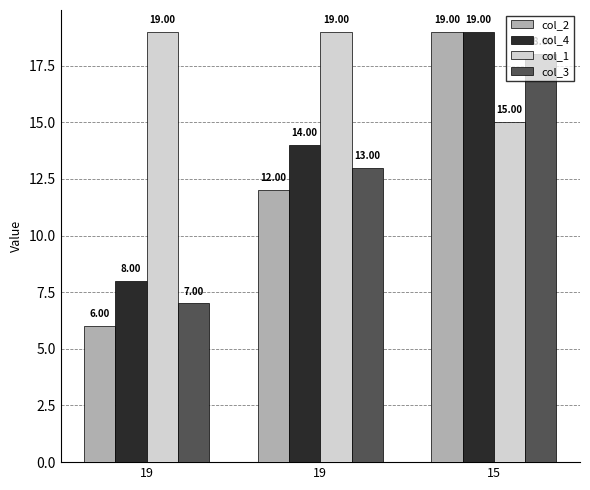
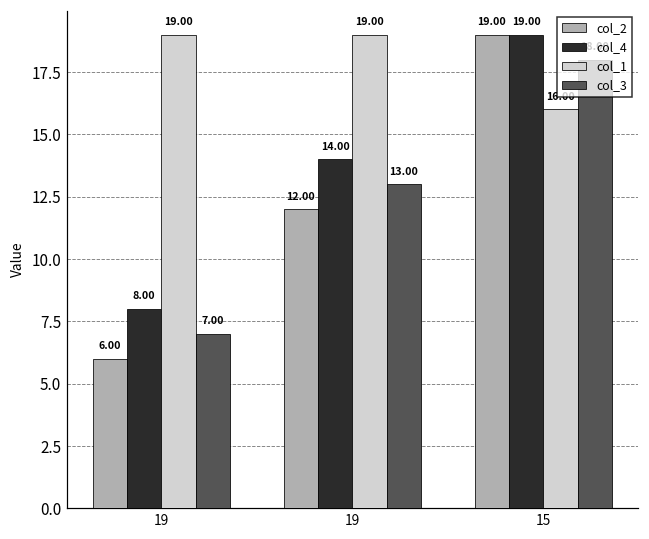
col_1, 15: 15.00 -> 16.00
